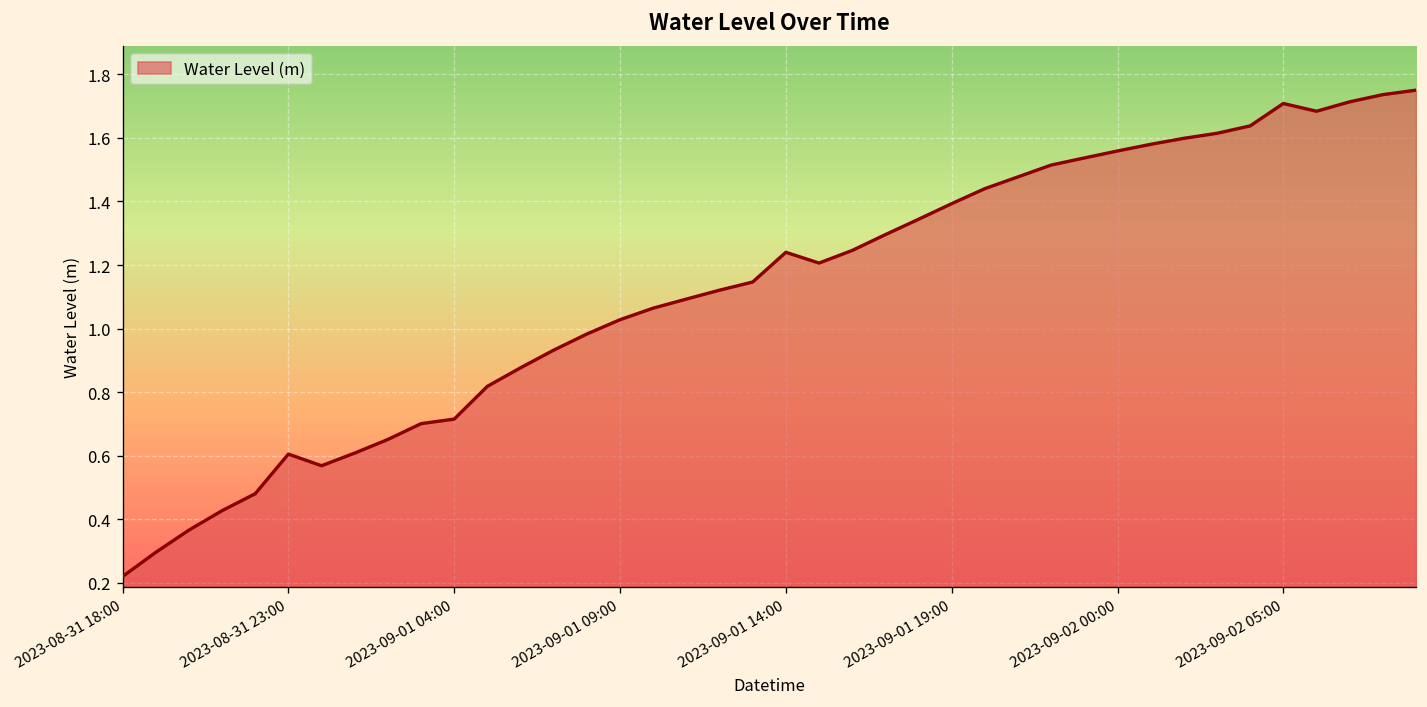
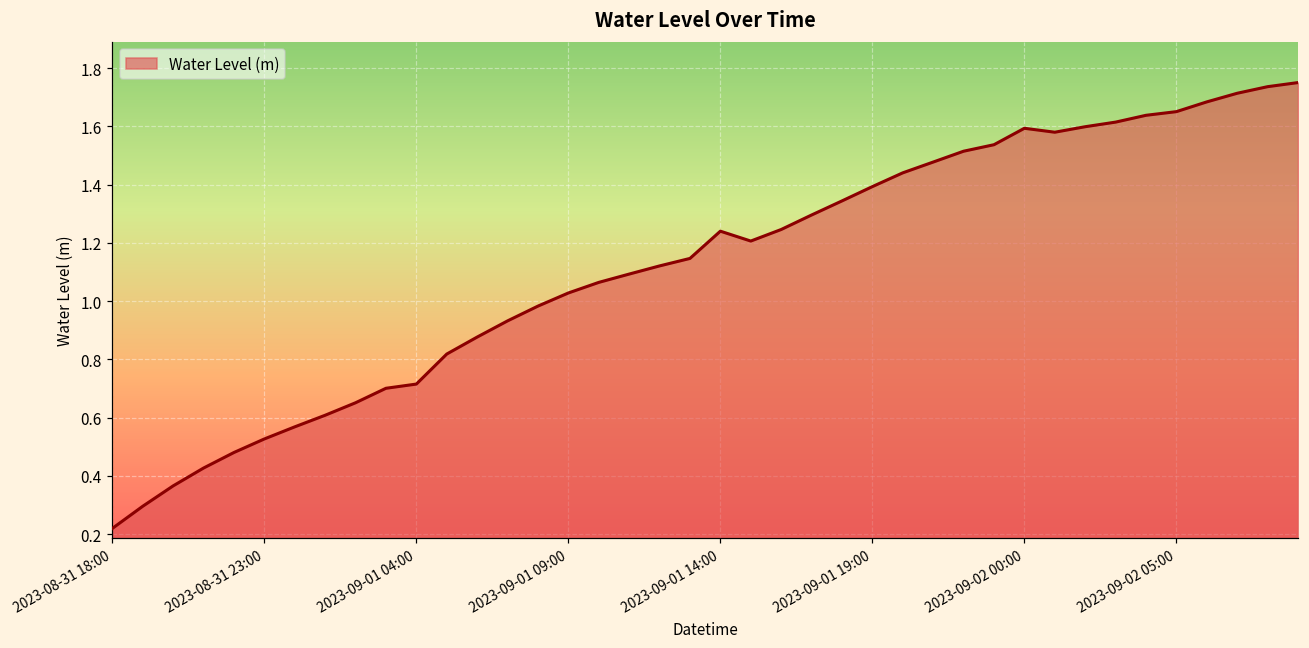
2023-08-31 23:00: 0.61 -> 0.53
2023-09-02 00:00: 1.56 -> 1.59
2023-09-02 05:00: 1.71 -> 1.65
